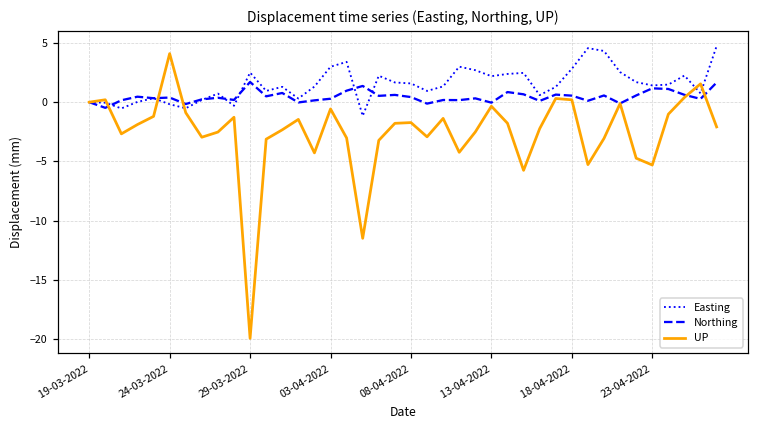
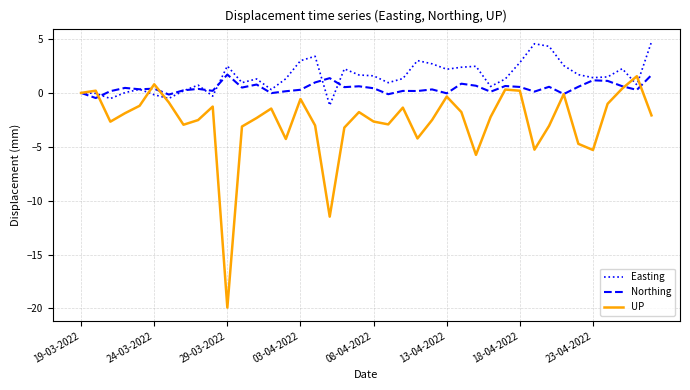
UP, 24-03-2022: 4.1 -> 0.8
UP, 08-04-2022: -1.7 -> -2.7
